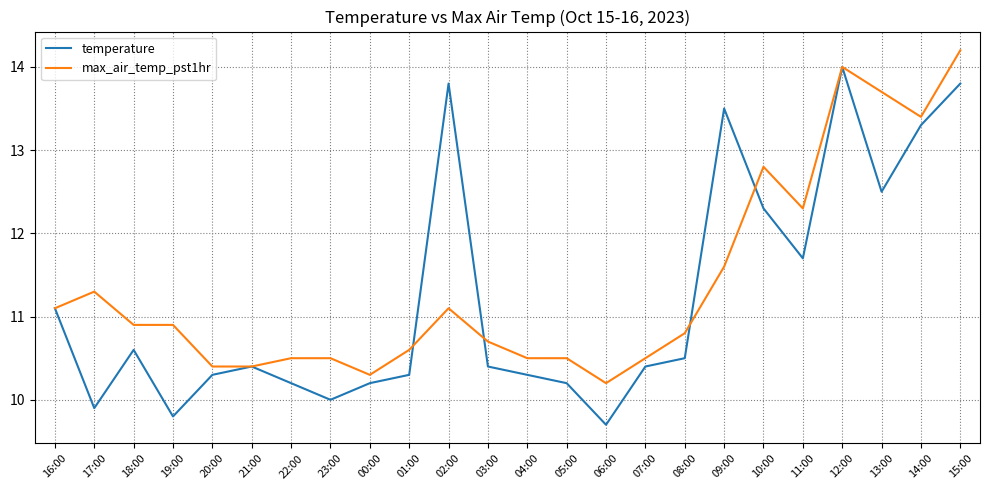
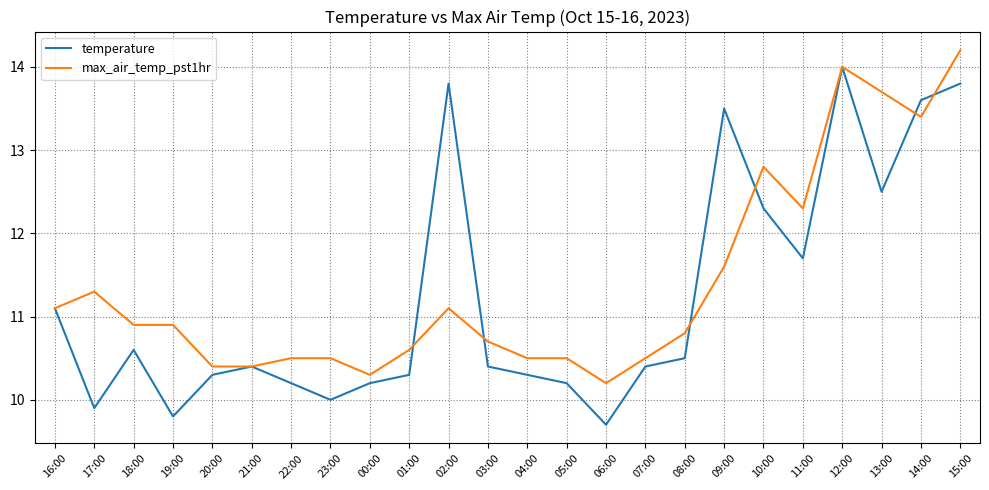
temperature, 14:00: 13.3 -> 13.6
